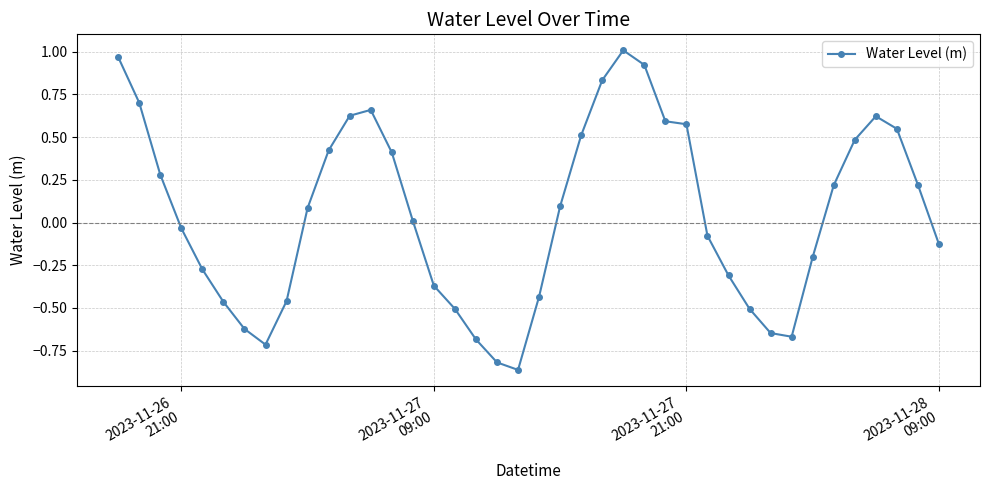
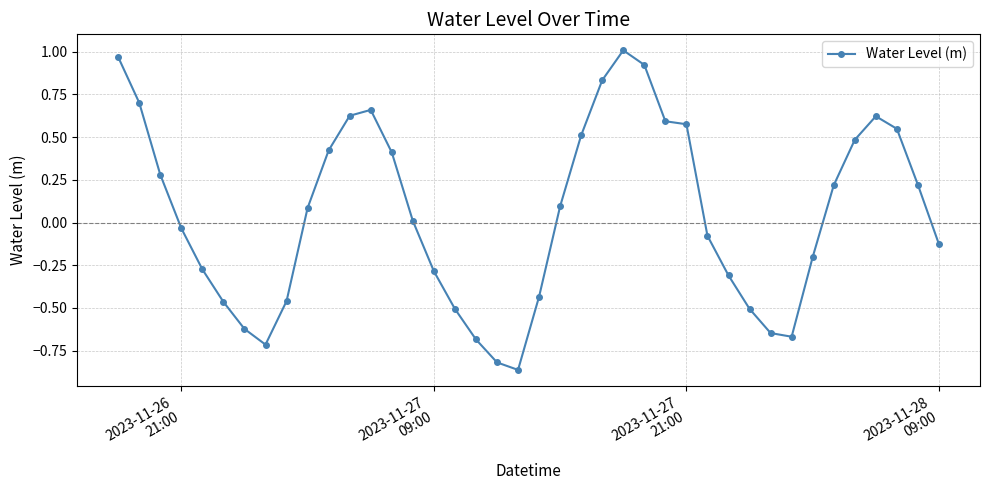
2023-11-27 09:00: -0.37 -> -0.29
